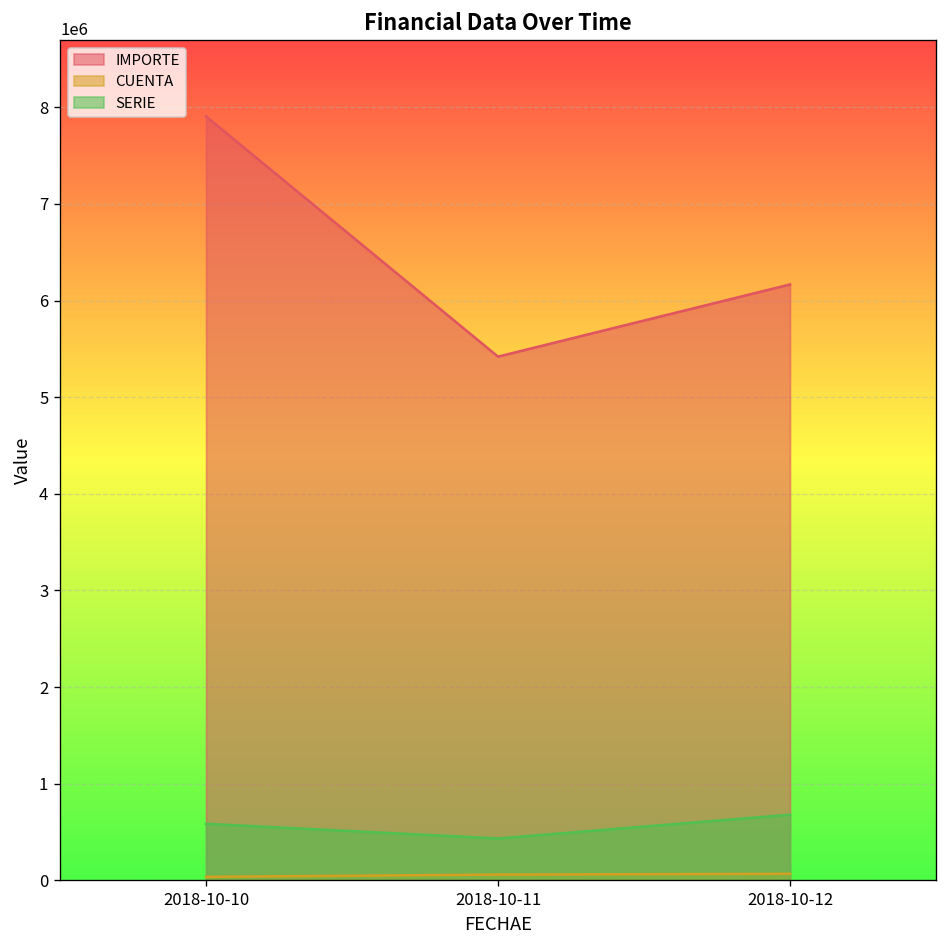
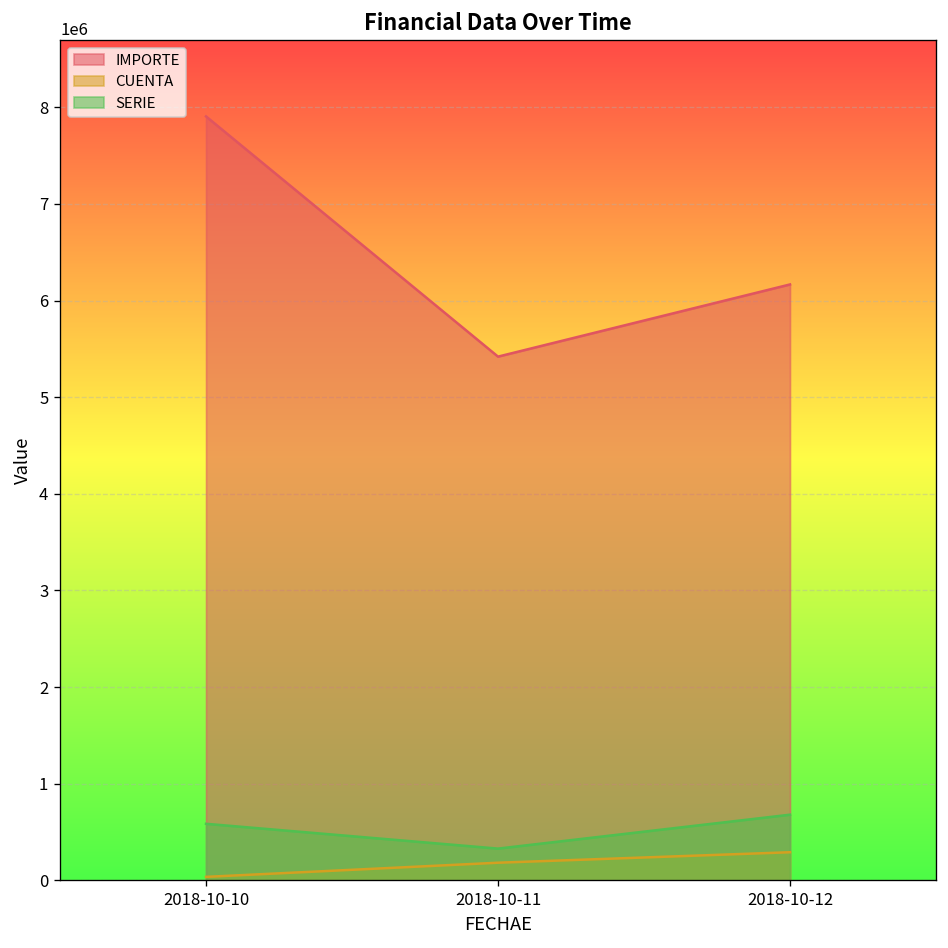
CUENTA, 2018-10-11: 100000 -> 200000
SERIE, 2018-10-11: 400000 -> 300000
CUENTA, 2018-10-12: 100000 -> 300000
